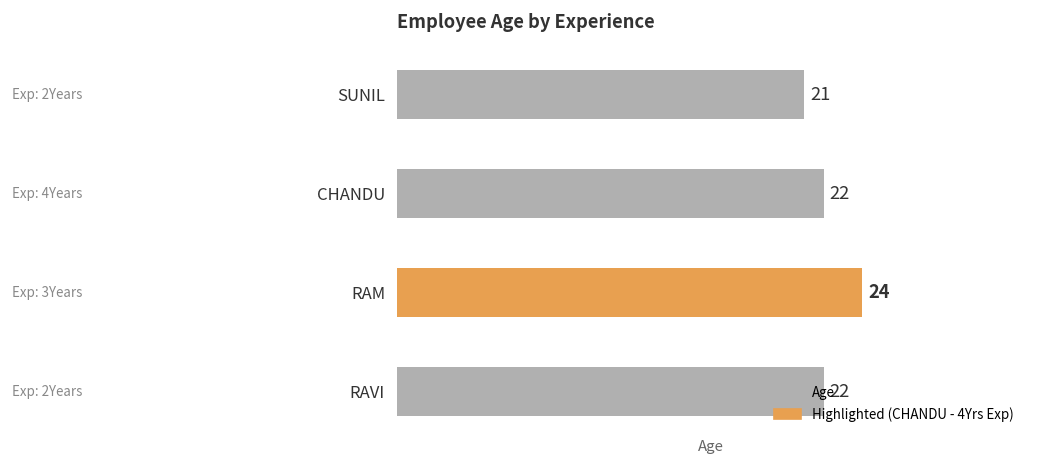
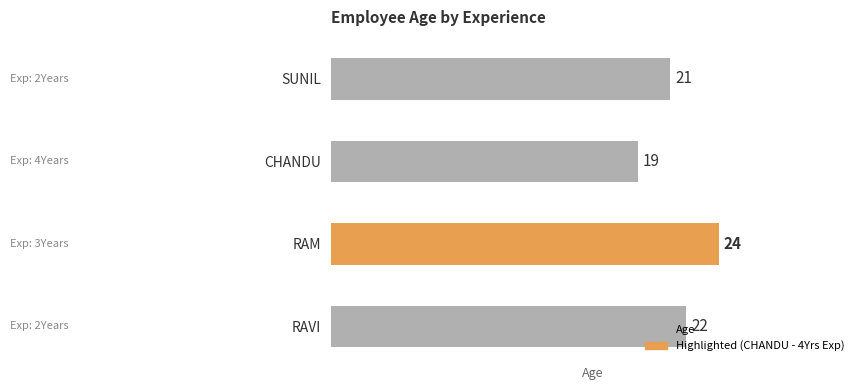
CHANDU: 22 -> 19
